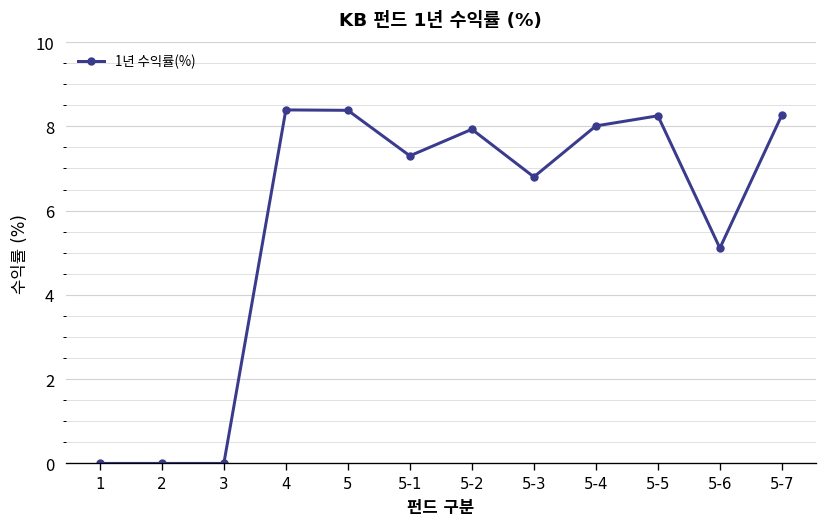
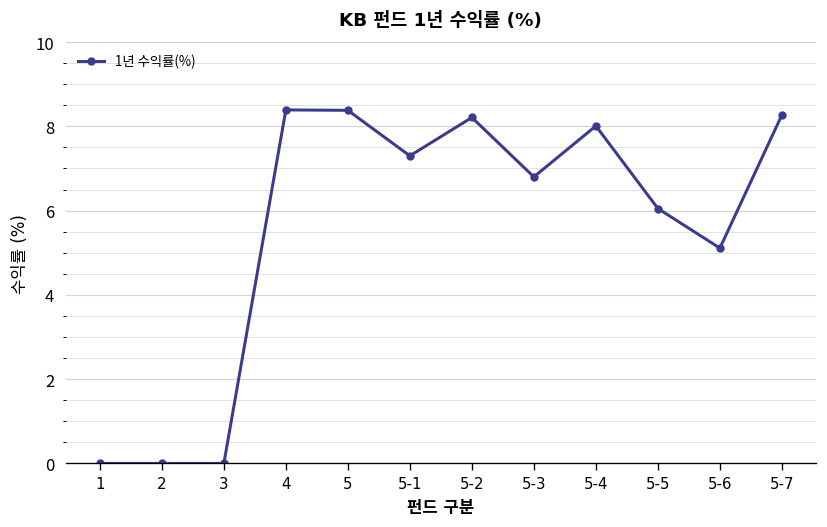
5-2: 7.9 -> 8.2
5-5: 8.3 -> 6.1
